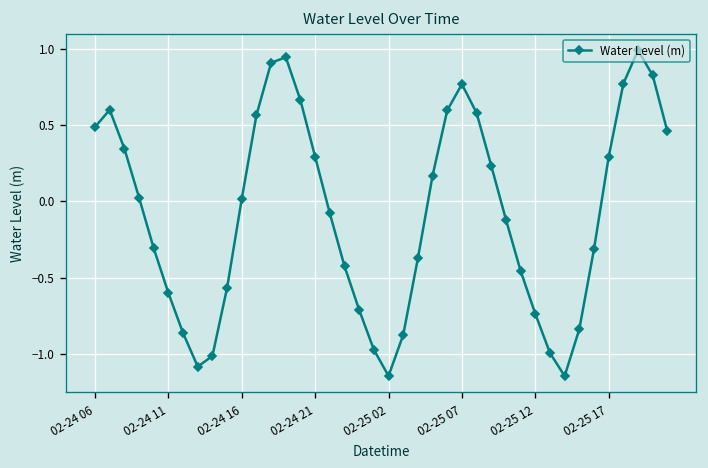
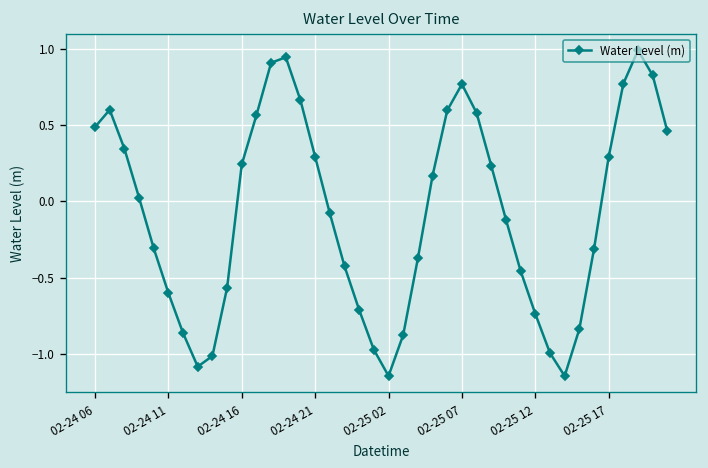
02-24 16: 0.02 -> 0.24
